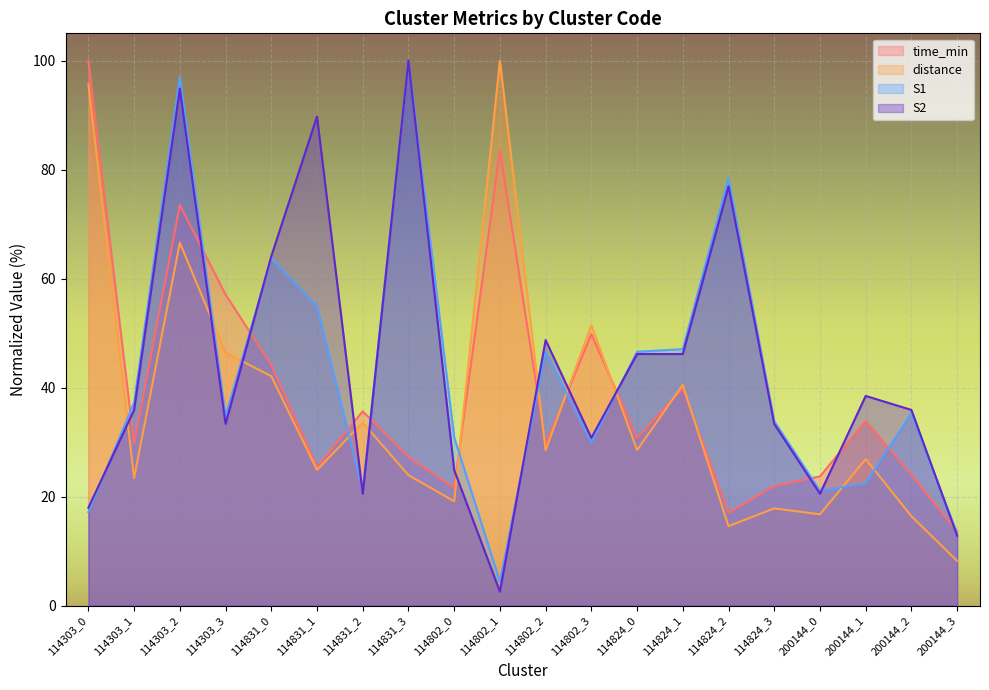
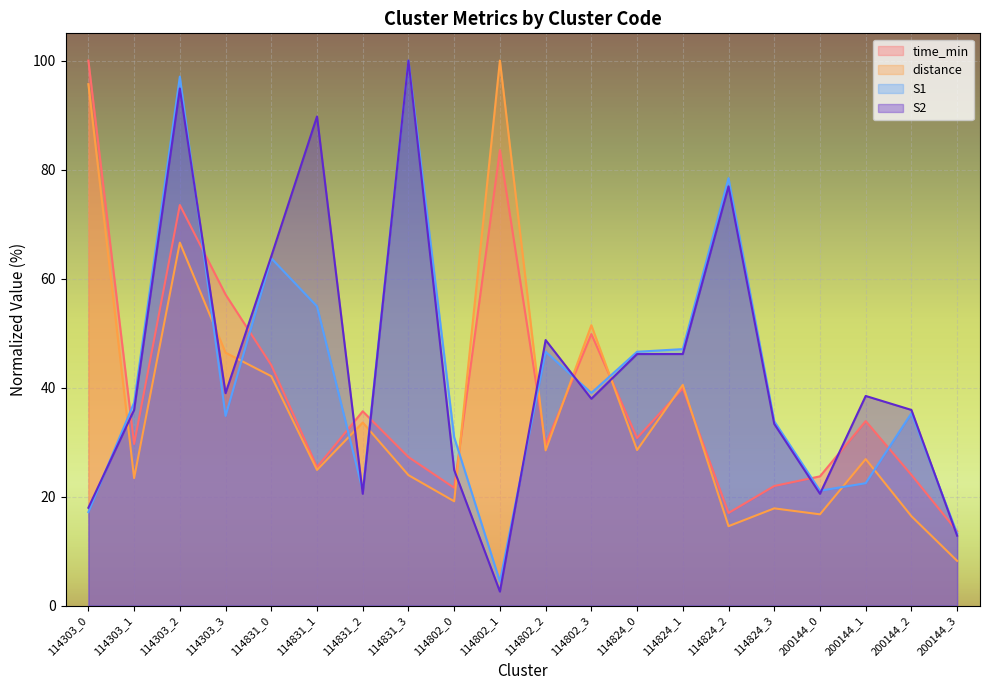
S2, 114303_3: 33 -> 39
S1, 114802_3: 30 -> 39
S2, 114802_3: 31 -> 38
